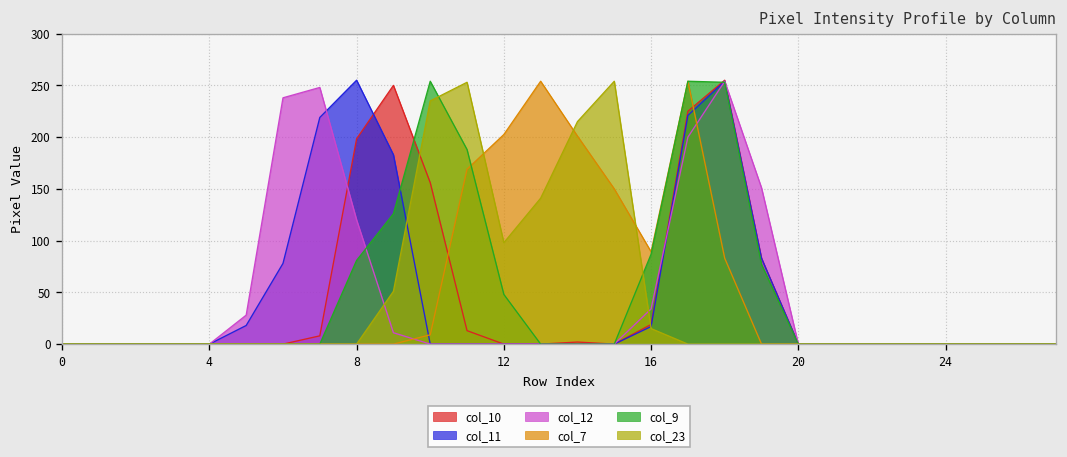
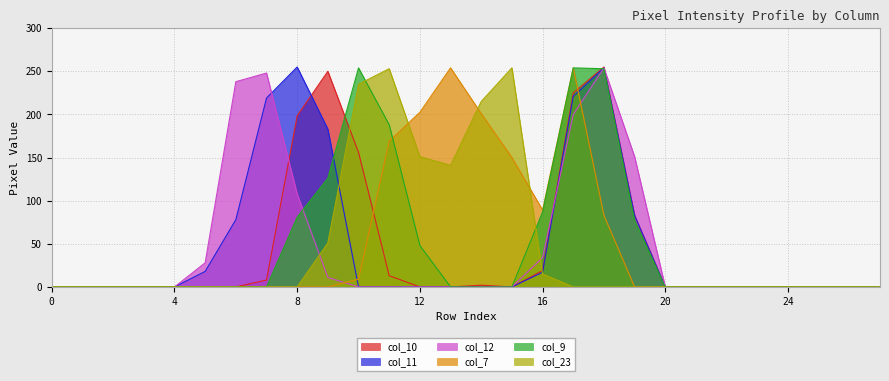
col_12, 8: 120 -> 110
col_23, 12: 100 -> 150
